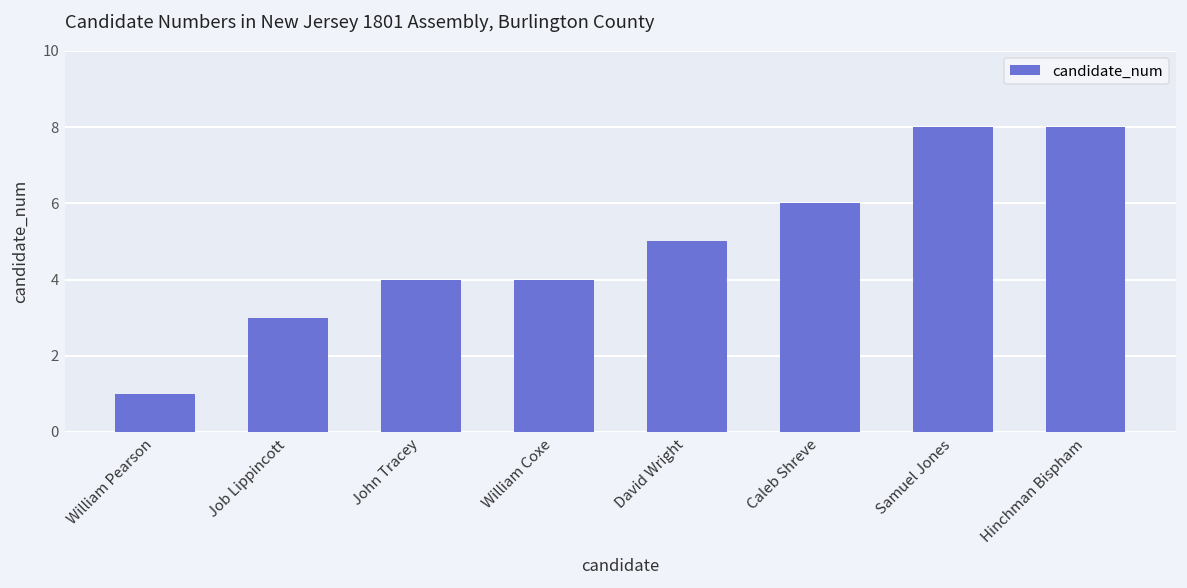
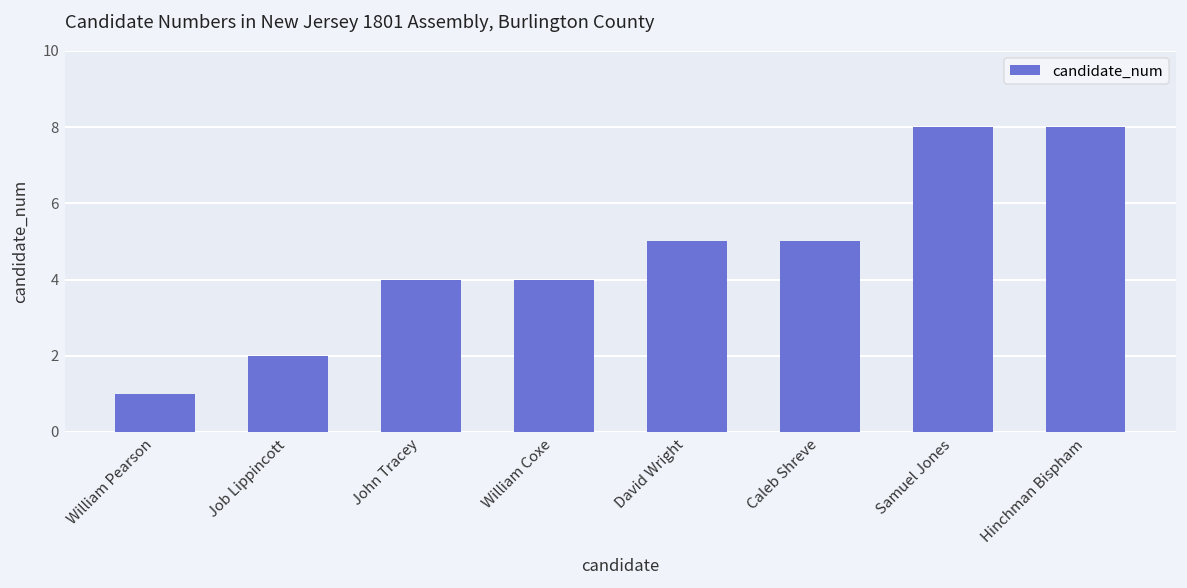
Job Lippincott: 3 -> 2
Caleb Shreve: 6 -> 5
